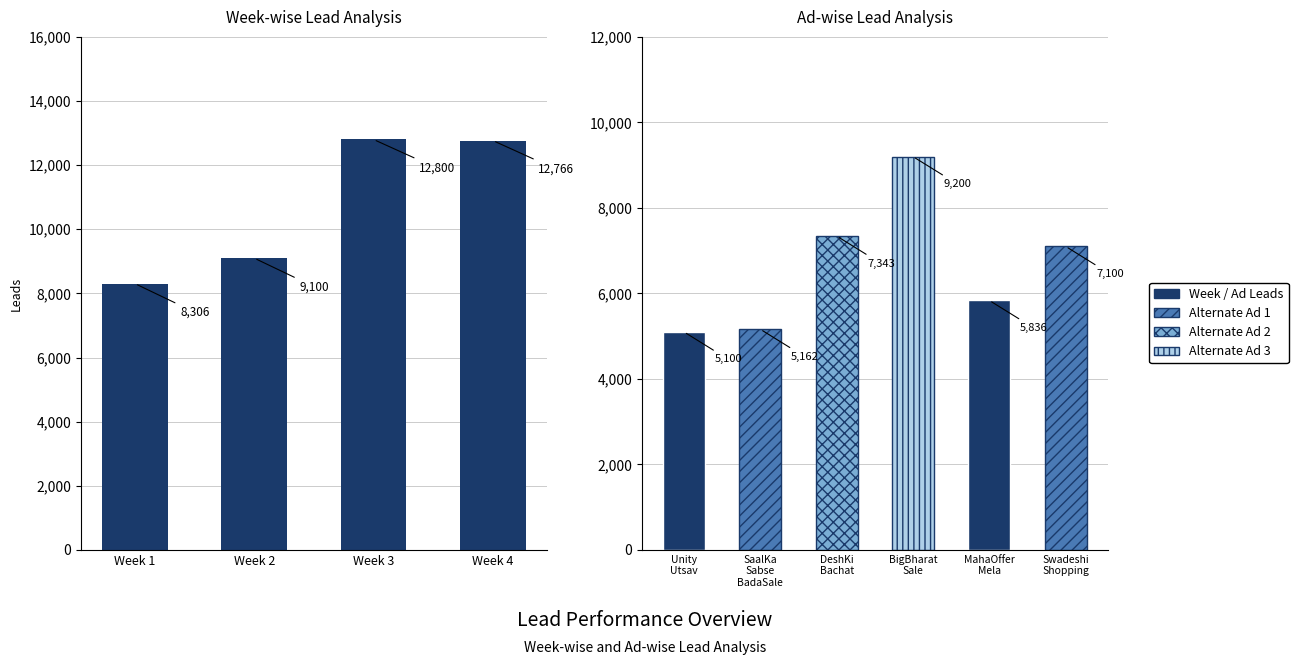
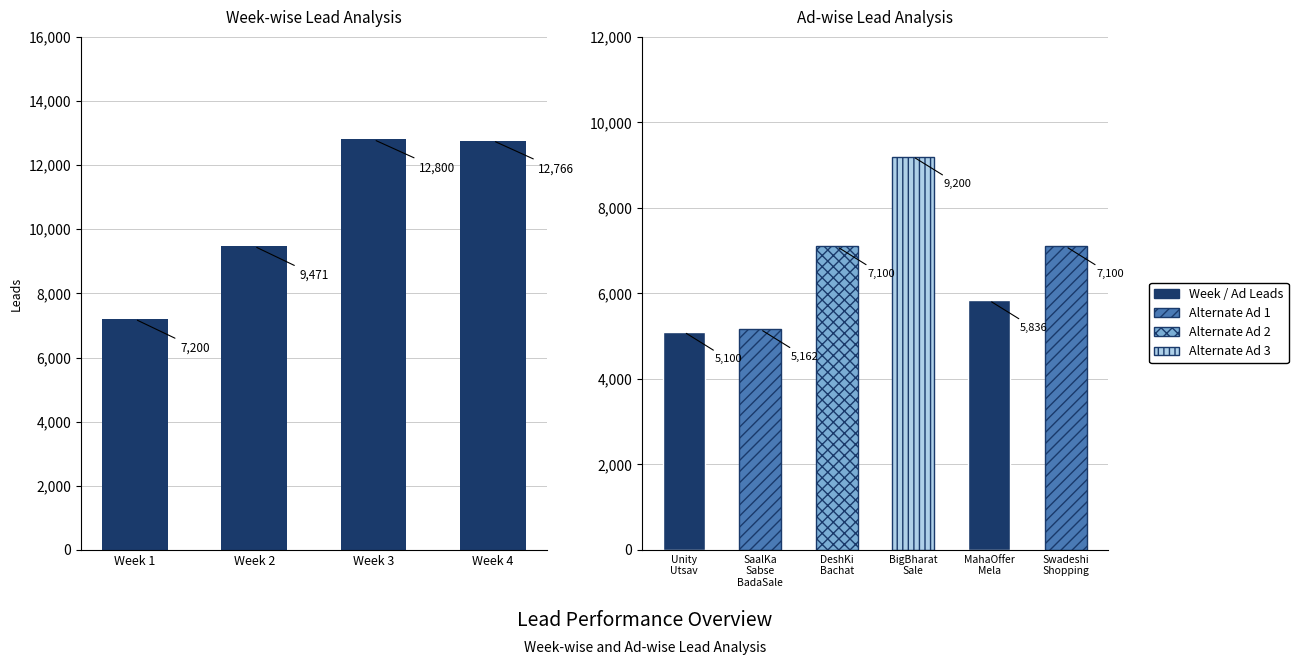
Week-wise Lead Analysis, Week 1: 8,306 -> 7,200
Week-wise Lead Analysis, Week 2: 9,100 -> 9,471
Ad-wise Lead Analysis, DeshKi Bachat: 7,343 -> 7,100
